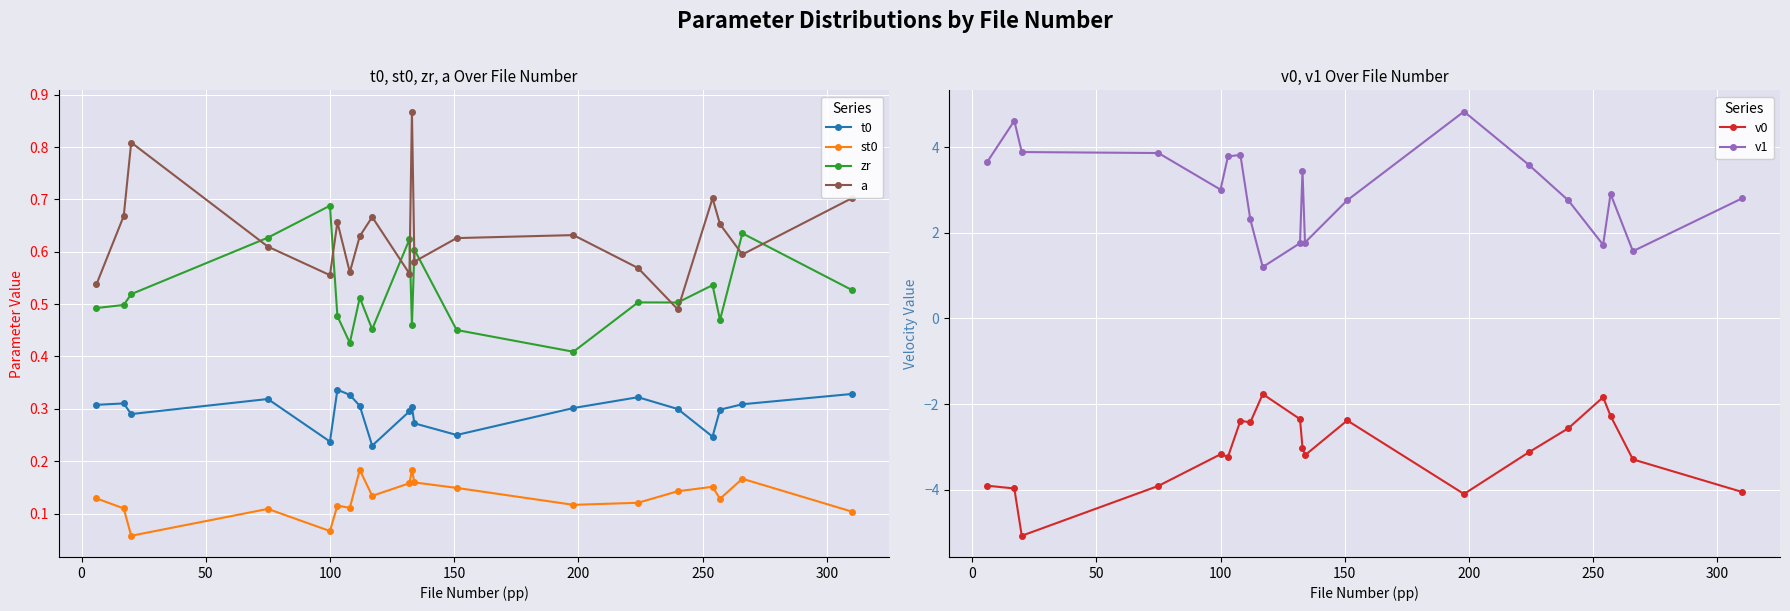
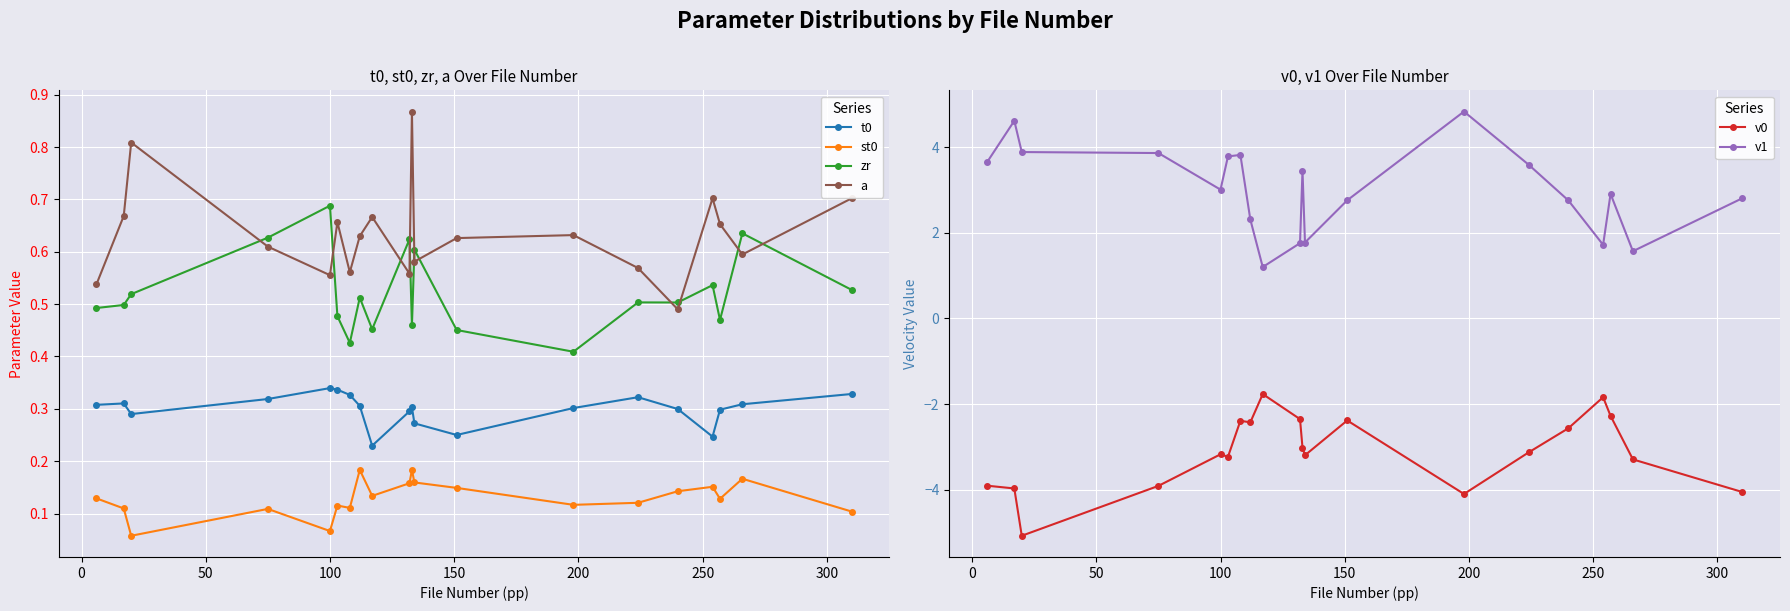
t0, st0, zr, a Over File Number, t0, 100: 0.24 -> 0.34
